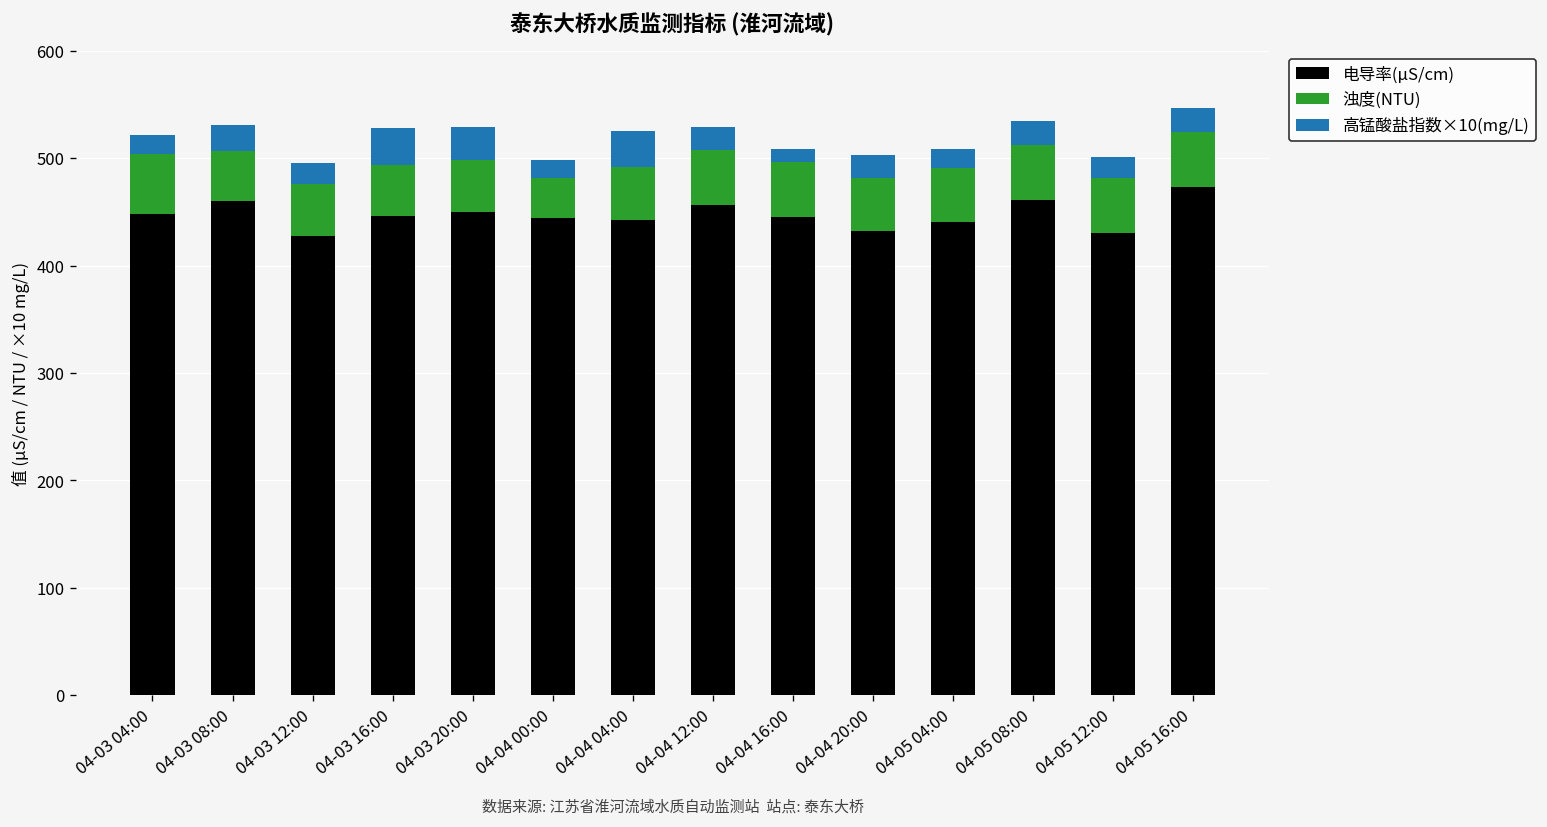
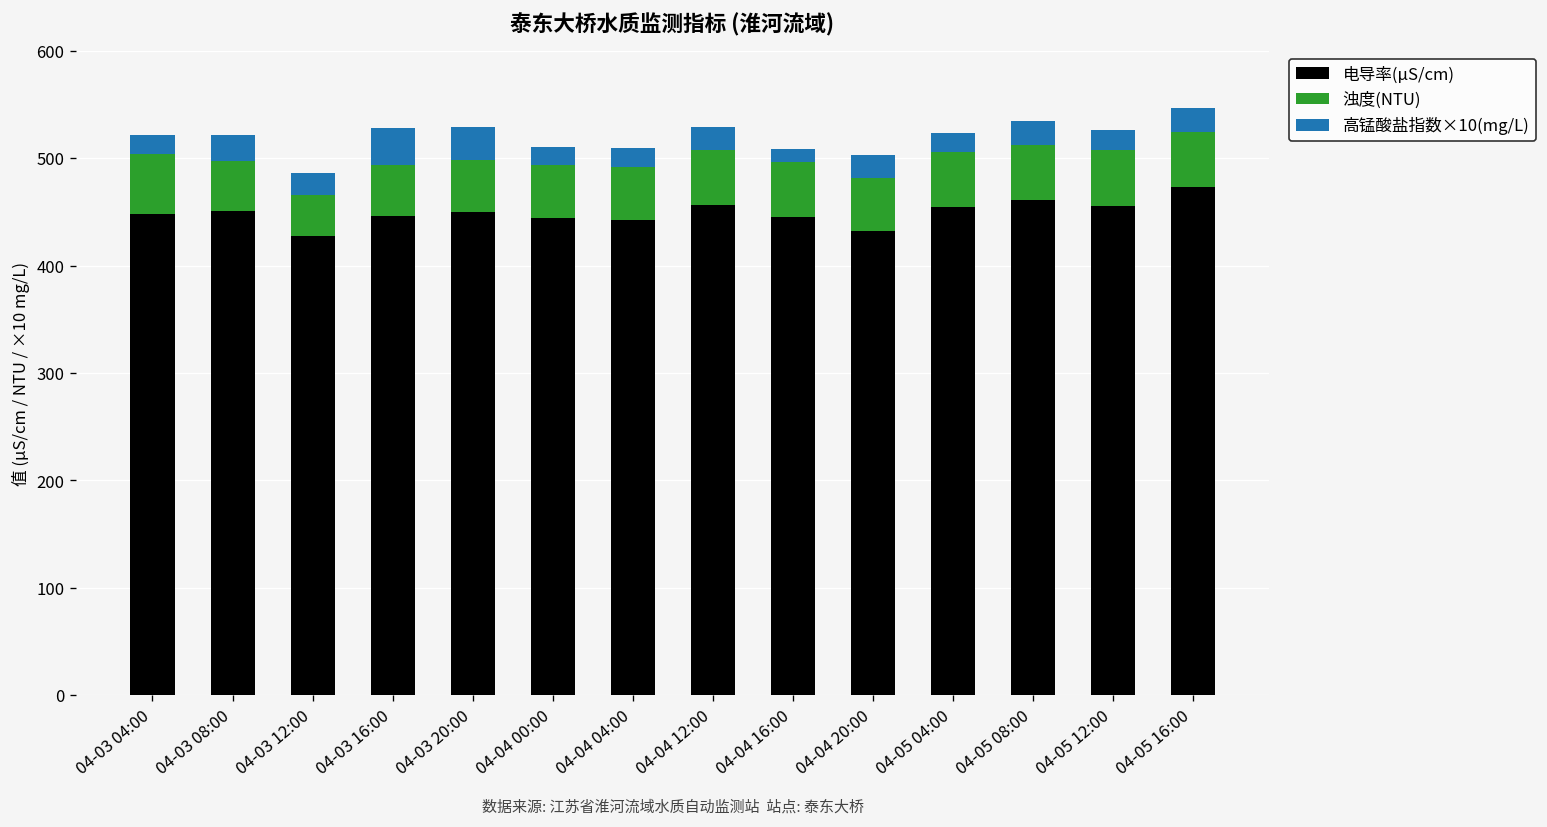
电导率(μS/cm), 04-03 08:00: 460 -> 450
浊度(NTU), 04-03 12:00: 50 -> 40
浊度(NTU), 04-04 00:00: 40 -> 50
高锰酸盐指数×10(mg/L), 04-04 04:00: 30 -> 20
电导率(μS/cm), 04-05 04:00: 440 -> 450
电导率(μS/cm), 04-05 12:00: 430 -> 460
